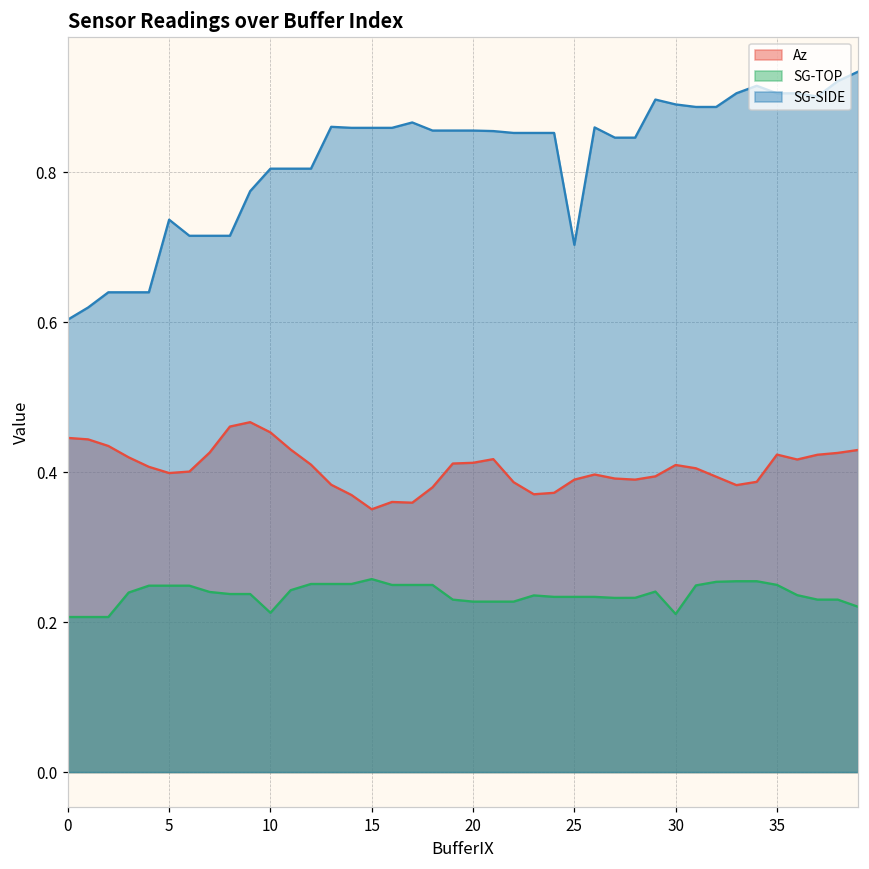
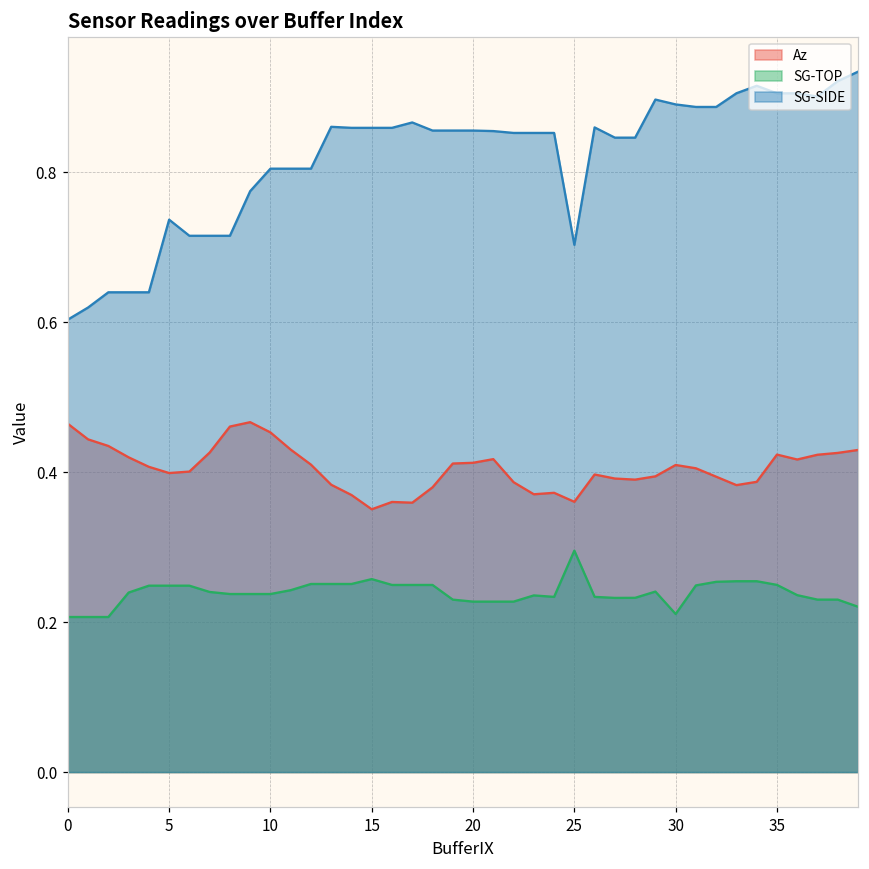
Az, 0: 0.45 -> 0.46
SG-TOP, 10: 0.21 -> 0.24
Az, 25: 0.39 -> 0.36
SG-TOP, 25: 0.23 -> 0.30
